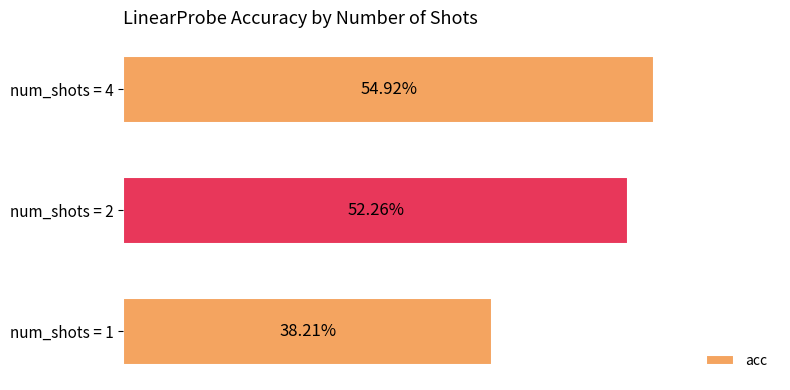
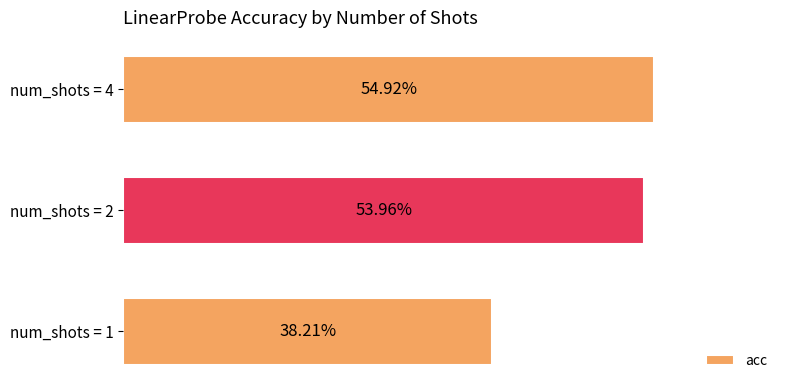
num_shots = 2: 52.26% -> 53.96%
